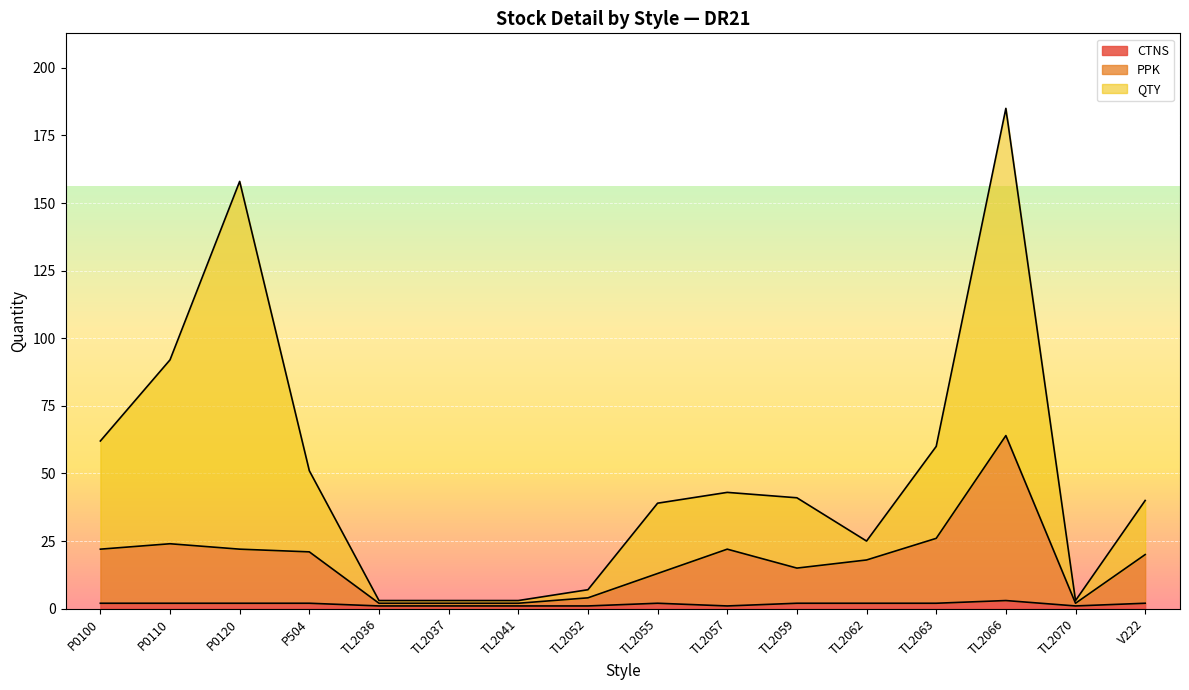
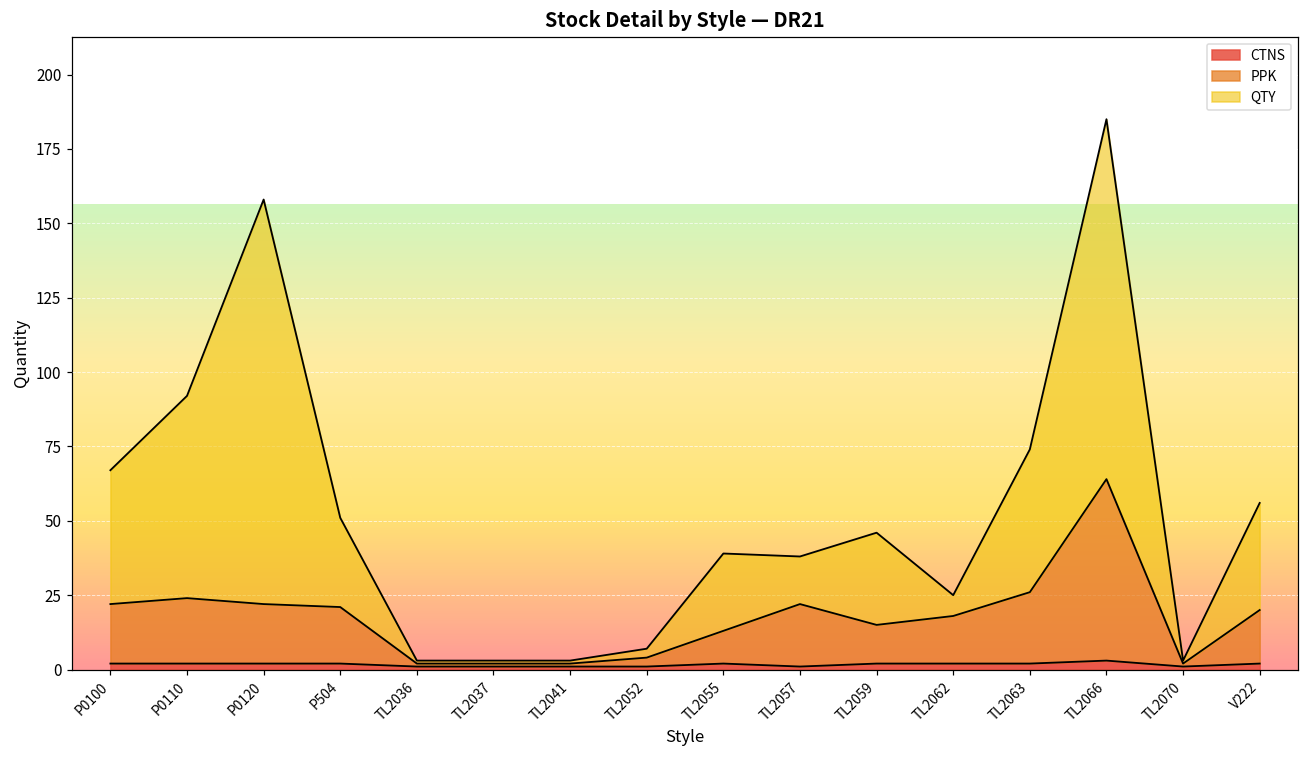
QTY, P0100: 40 -> 45
QTY, TL2057: 21 -> 16
QTY, TL2059: 26 -> 31
QTY, TL2063: 34 -> 48
QTY, V222: 20 -> 36
